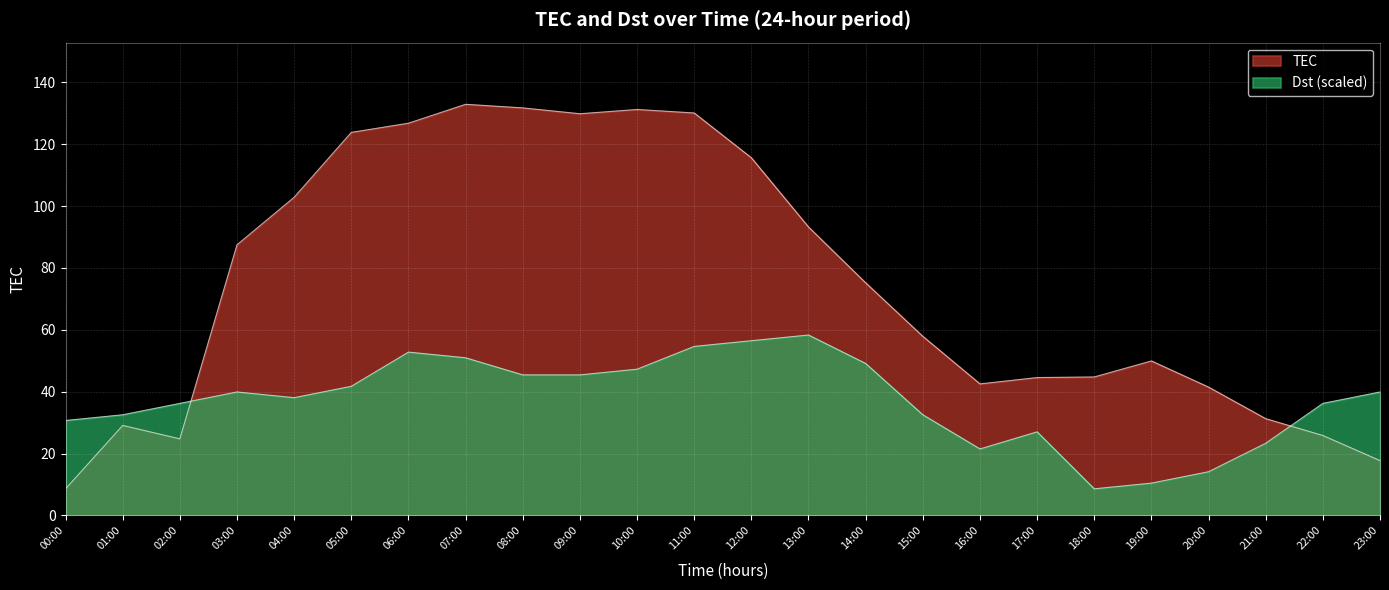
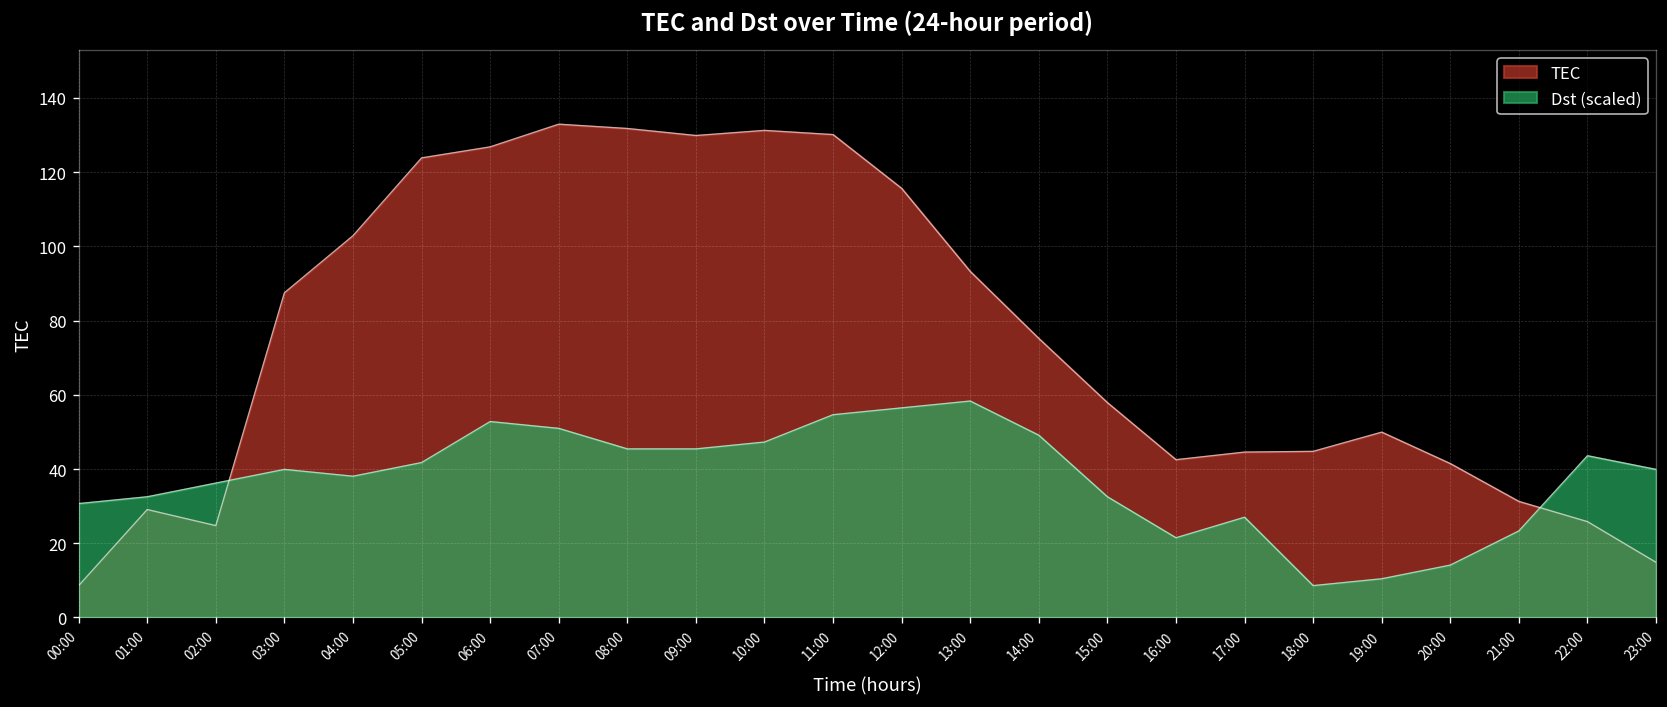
Dst (scaled), 22:00: 36 -> 44
TEC, 23:00: 18 -> 15
